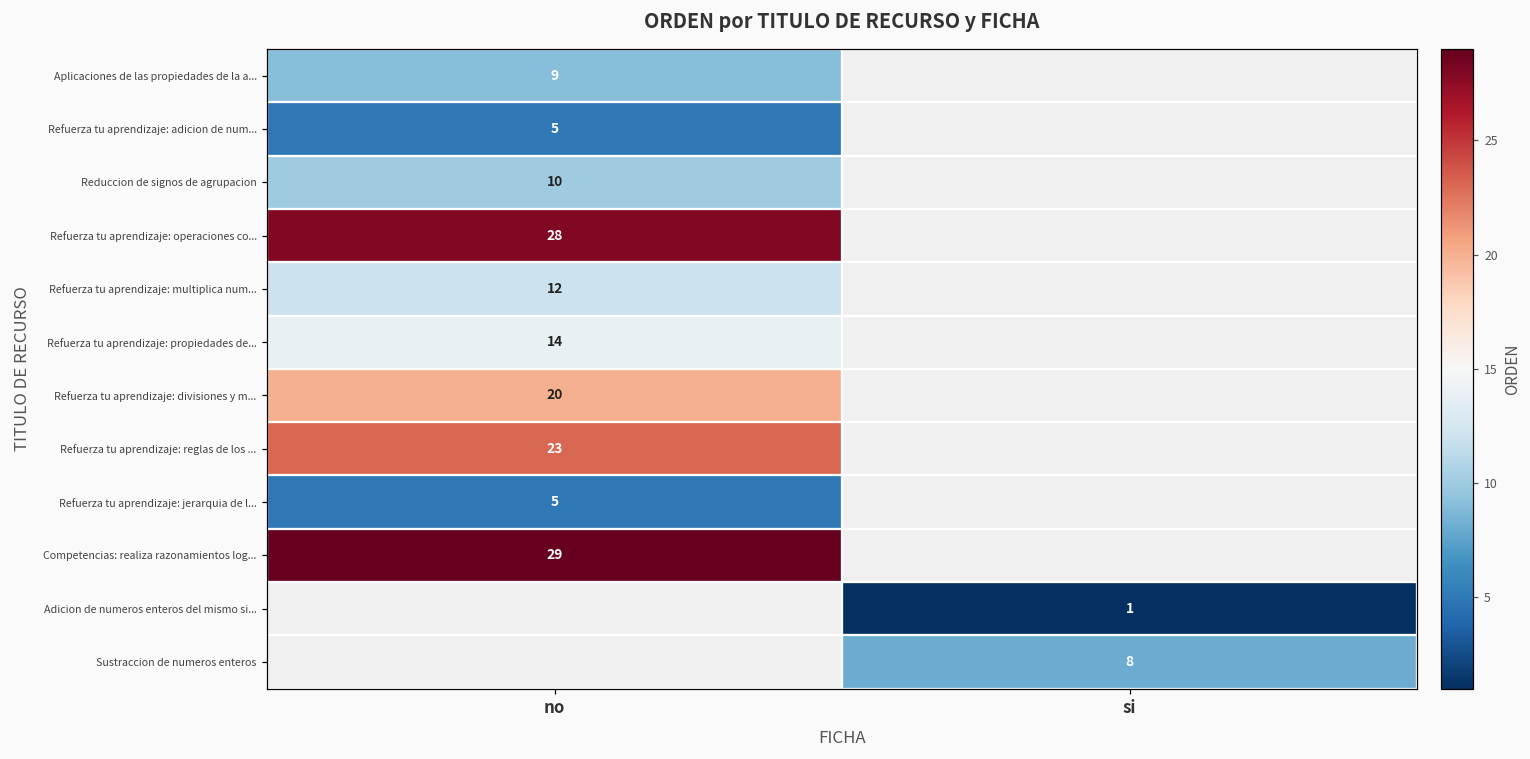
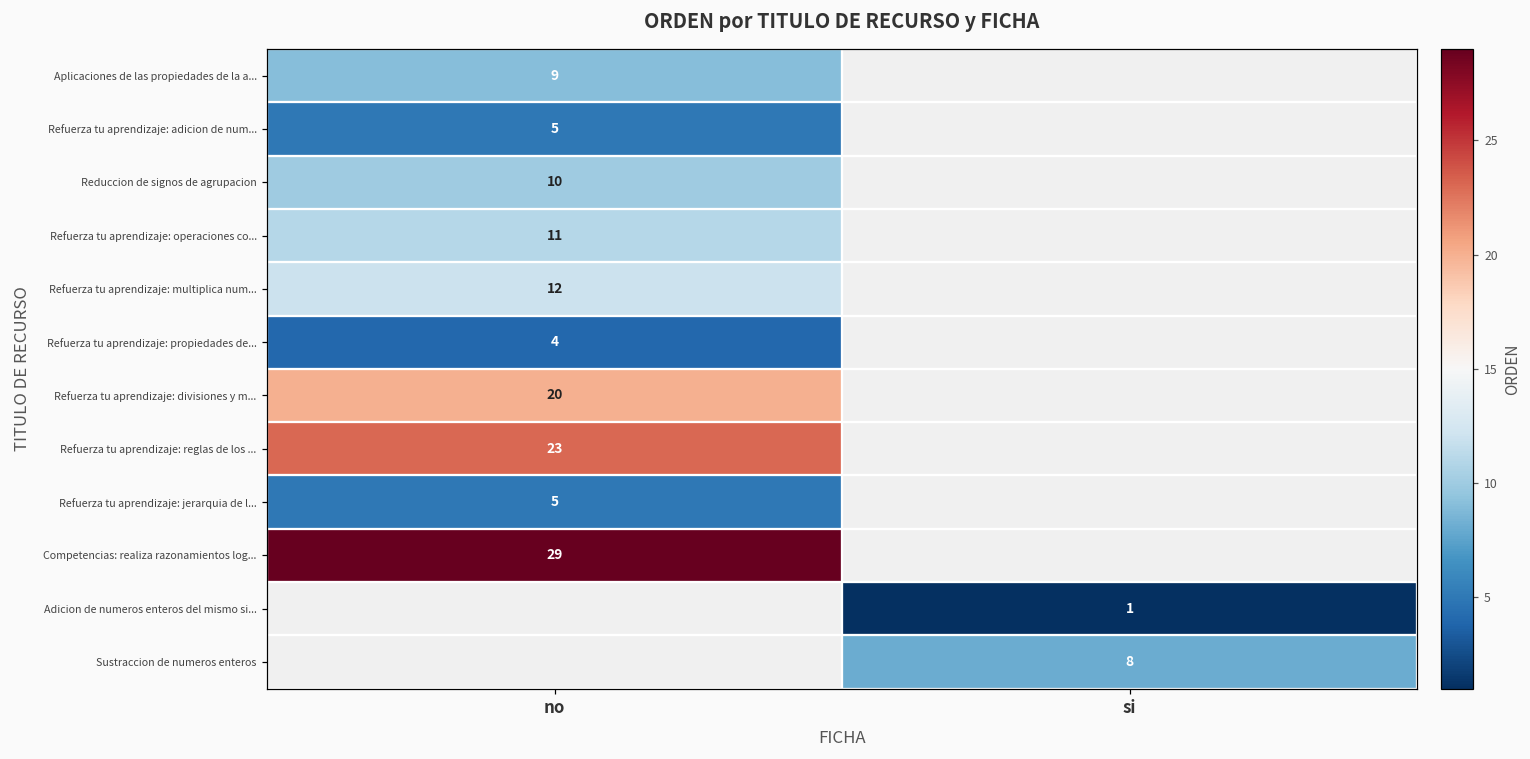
Refuerza tu aprendizaje: operaciones co..., no: 28 -> 11
Refuerza tu aprendizaje: propiedades de..., no: 14 -> 4
